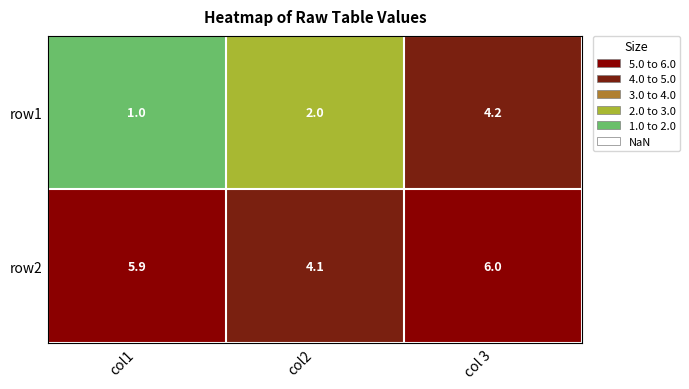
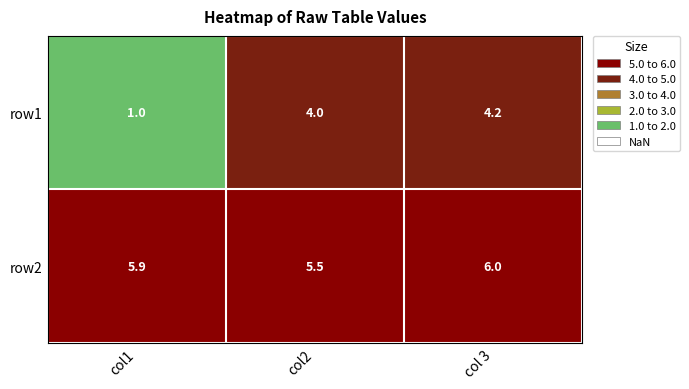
row1, col2: 2.0 -> 4.0
row2, col2: 4.1 -> 5.5
